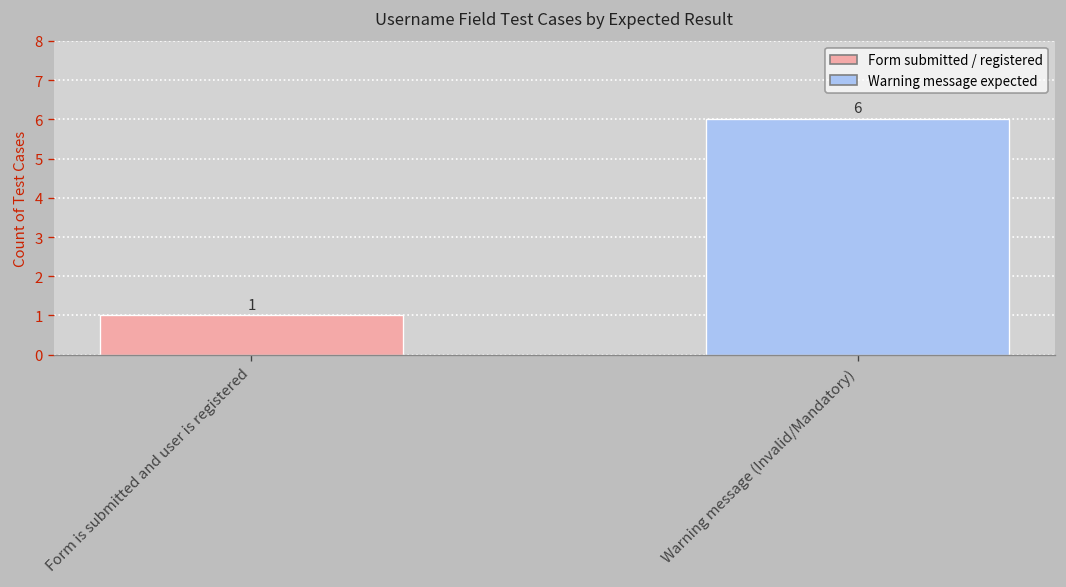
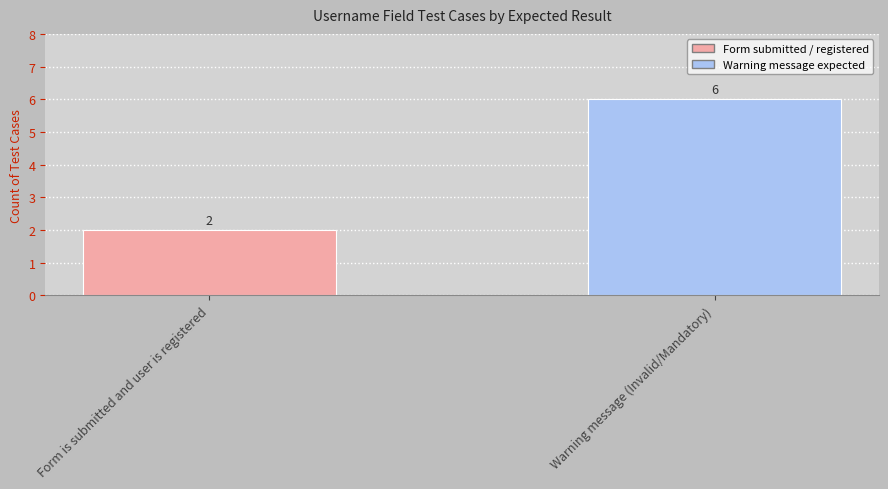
Form is submitted and user is registered: 1 -> 2
